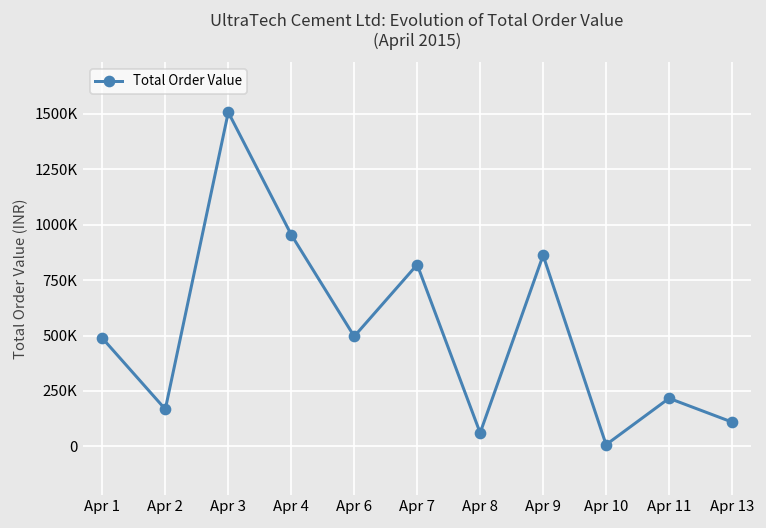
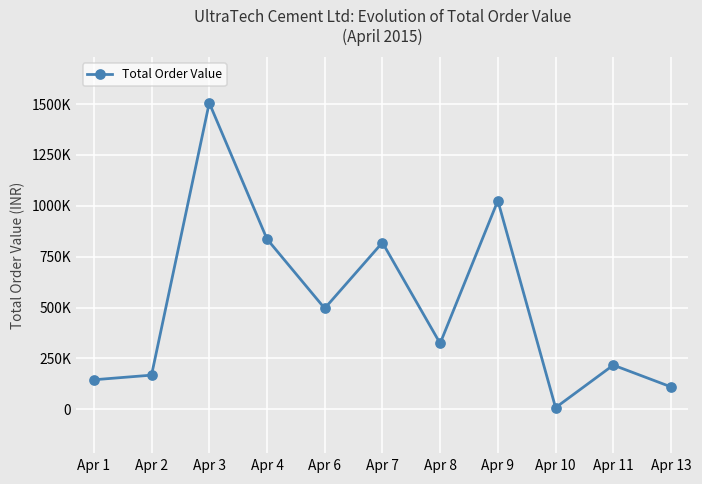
Apr 1: 490000 -> 140000
Apr 4: 950000 -> 840000
Apr 8: 60000 -> 320000
Apr 9: 860000 -> 1030000
